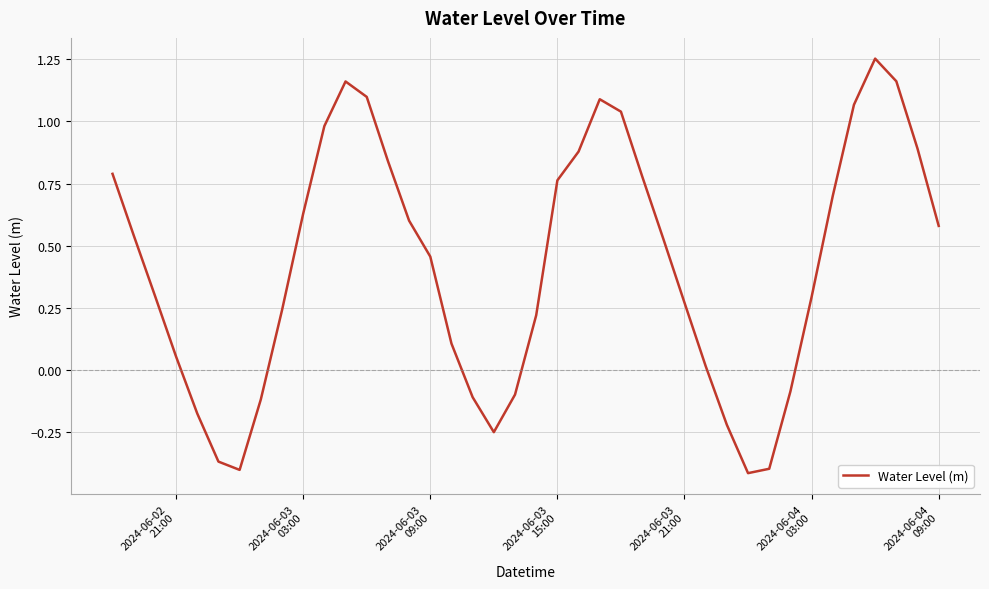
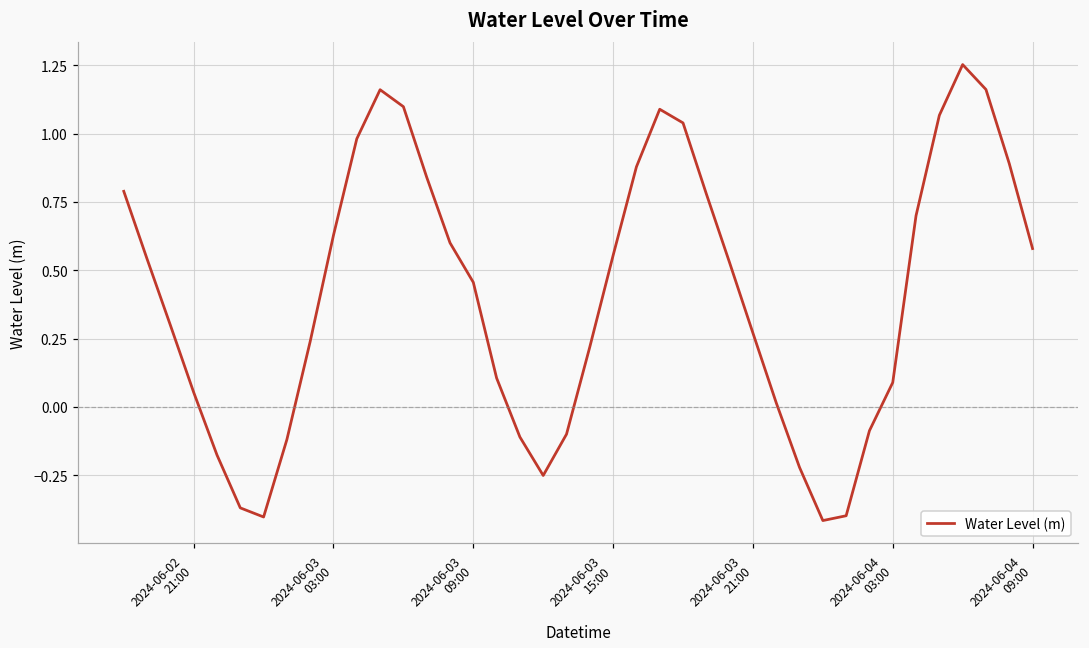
2024-06-03 15:00: 0.76 -> 0.55
2024-06-04 03:00: 0.29 -> 0.09
